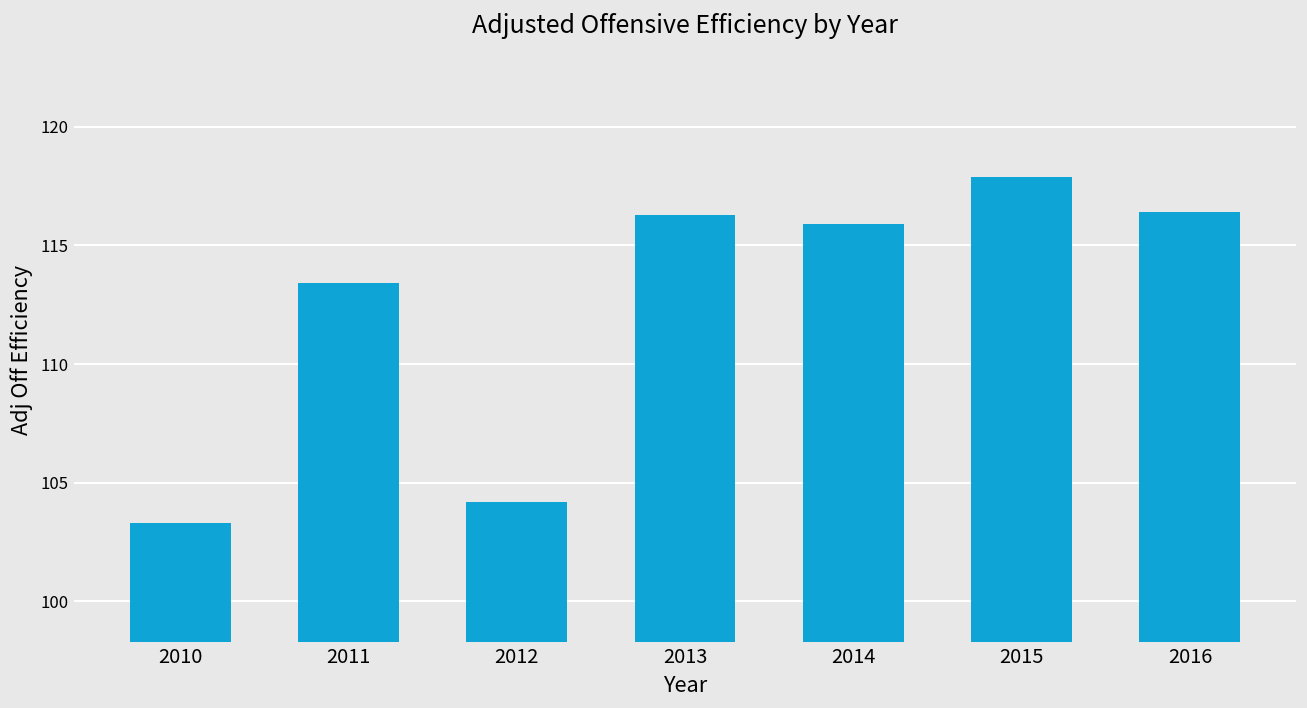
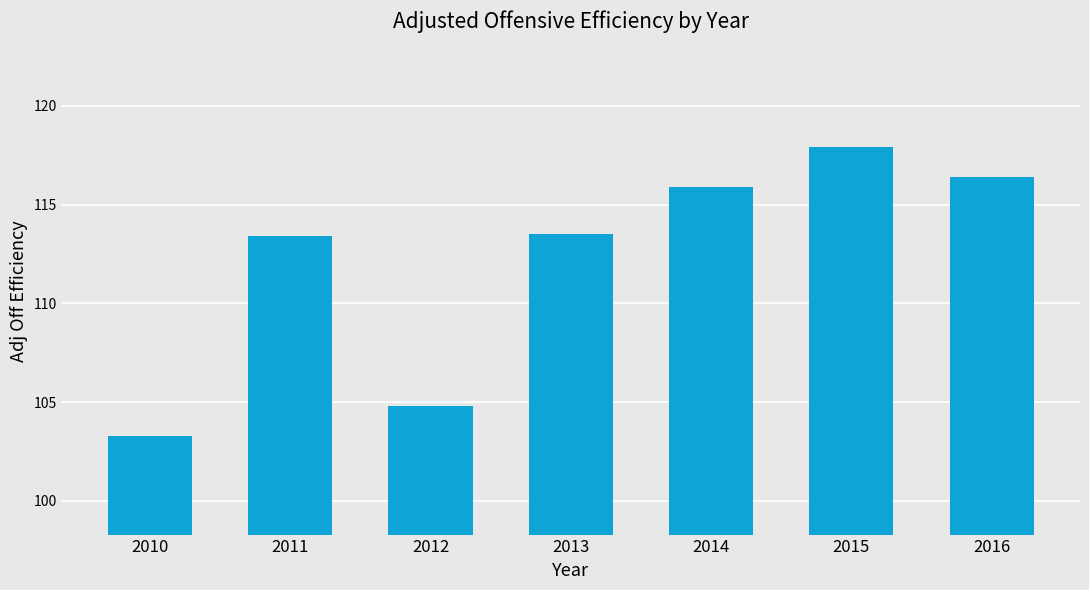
2012: 104.2 -> 104.8
2013: 116.3 -> 113.5
